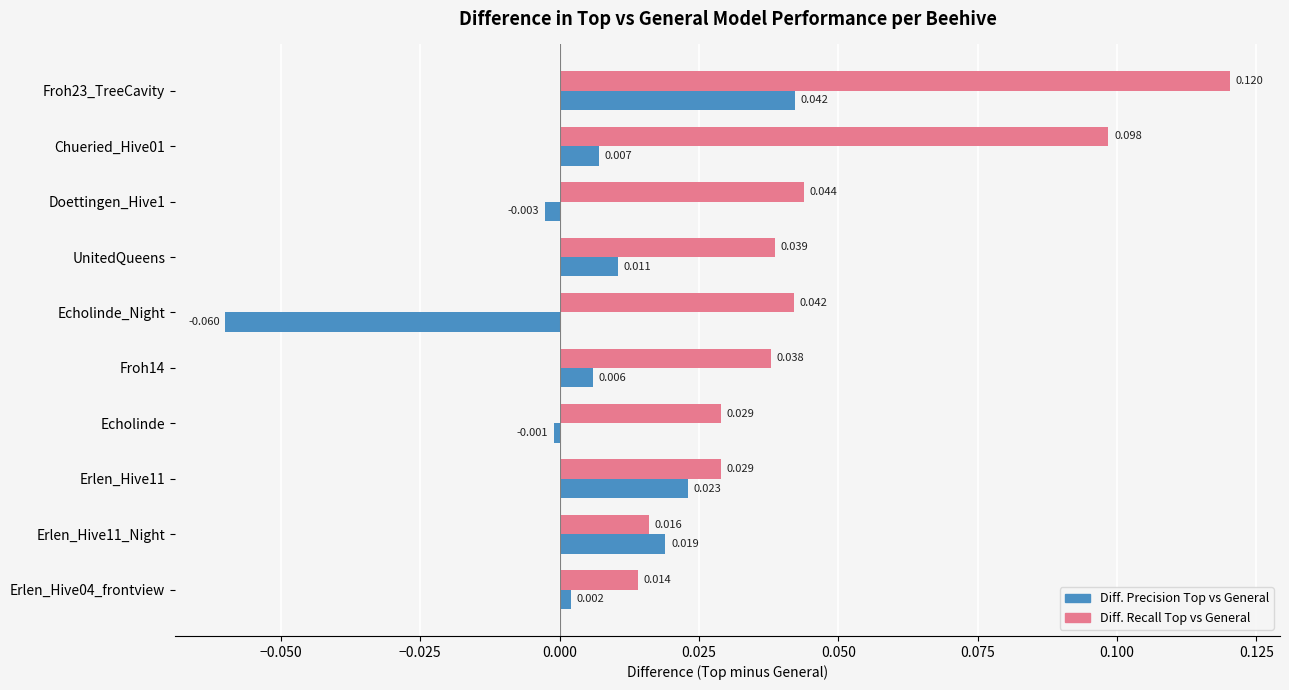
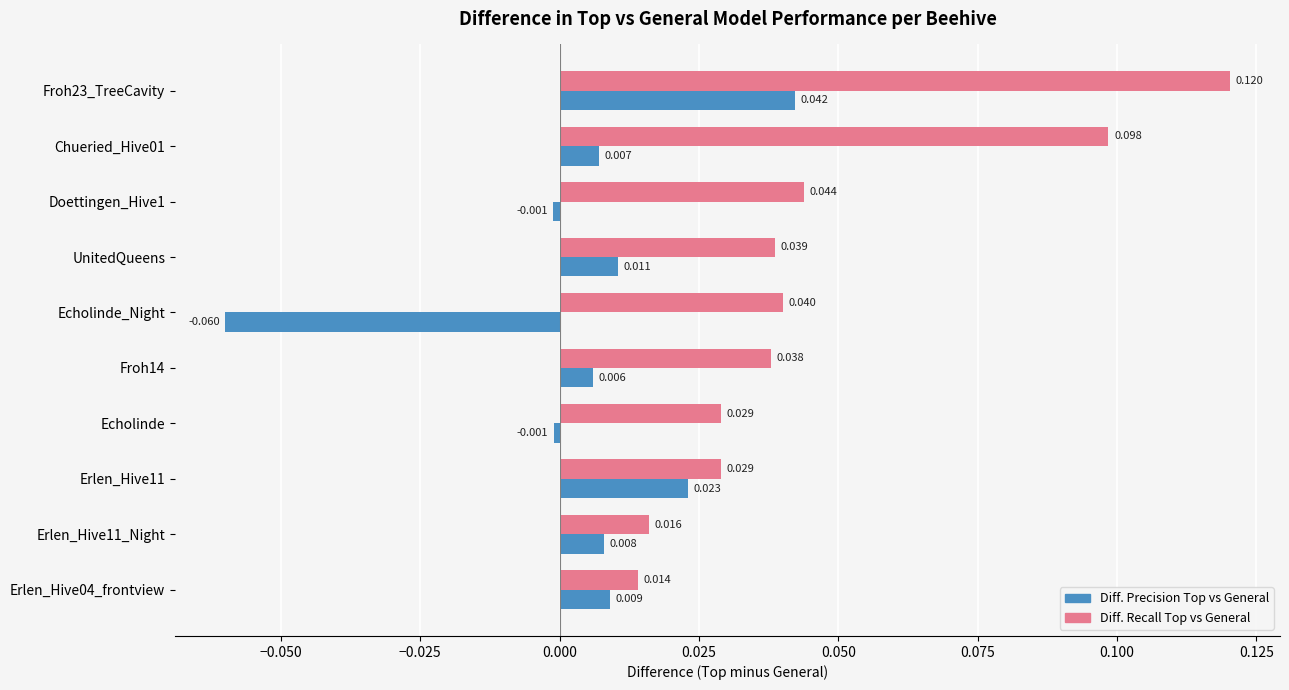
Diff. Precision Top vs General, Doettingen_Hive1: -0.003 -> -0.001
Diff. Recall Top vs General, Echolinde_Night: 0.042 -> 0.040
Diff. Precision Top vs General, Erlen_Hive11_Night: 0.019 -> 0.008
Diff. Precision Top vs General, Erlen_Hive04_frontview: 0.002 -> 0.009
